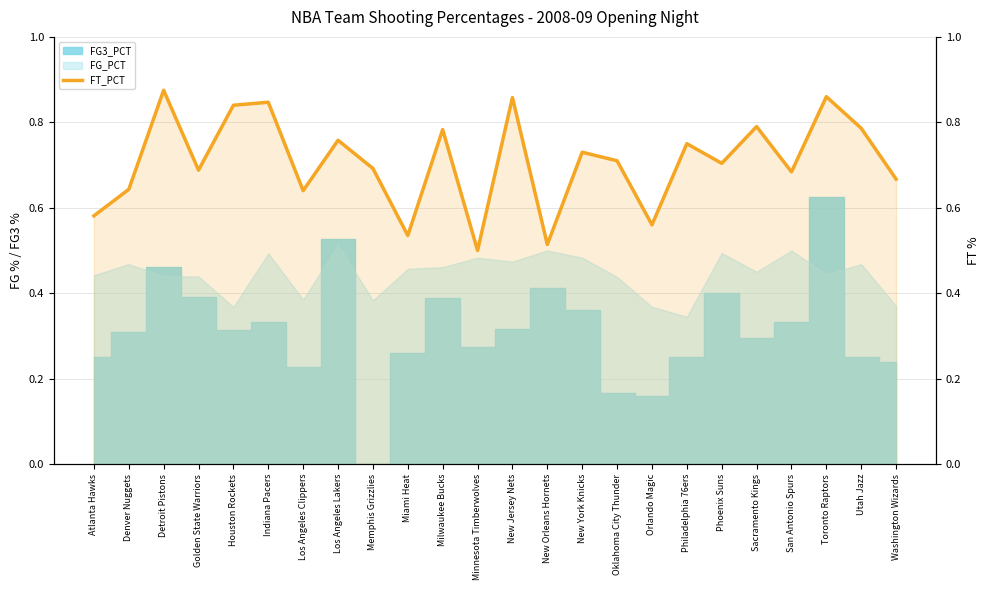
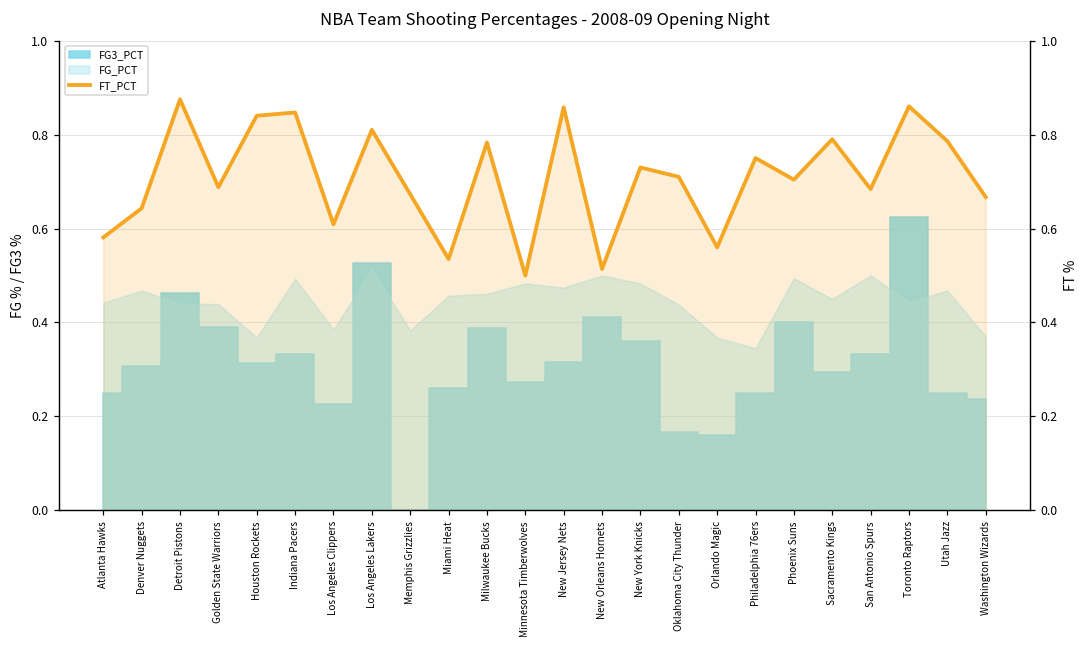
FT_PCT, Los Angeles Clippers: 0.64 -> 0.61
FT_PCT, Los Angeles Lakers: 0.76 -> 0.81
FT_PCT, Memphis Grizzlies: 0.69 -> 0.67
